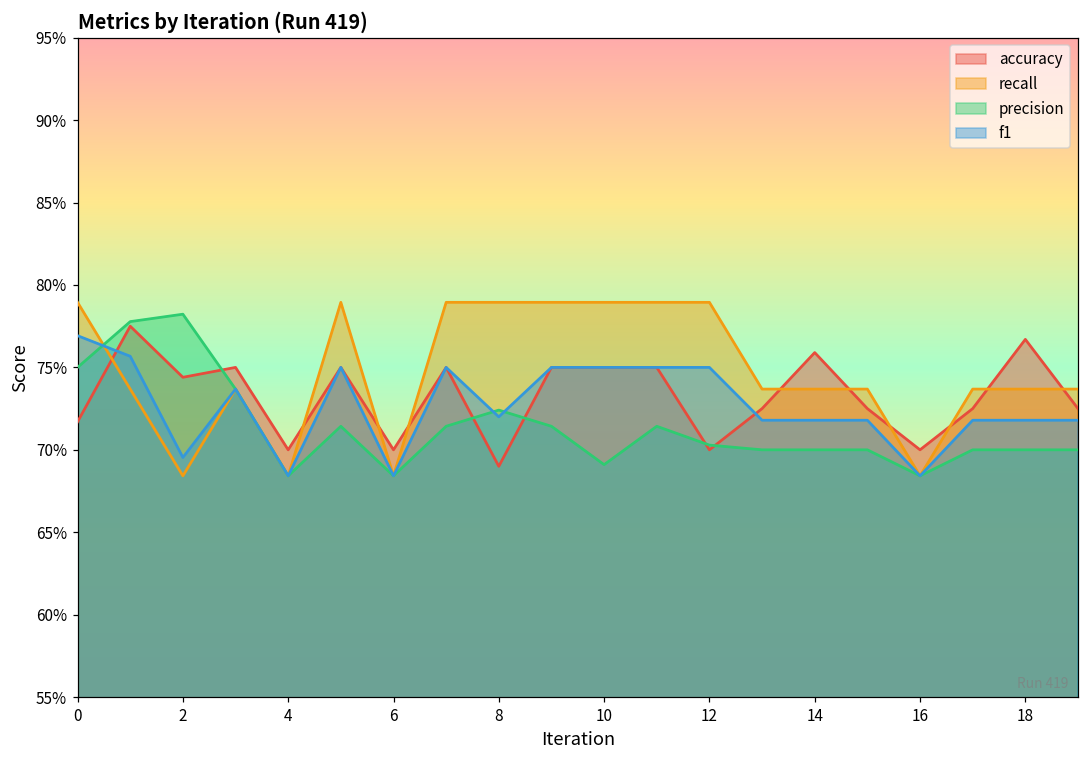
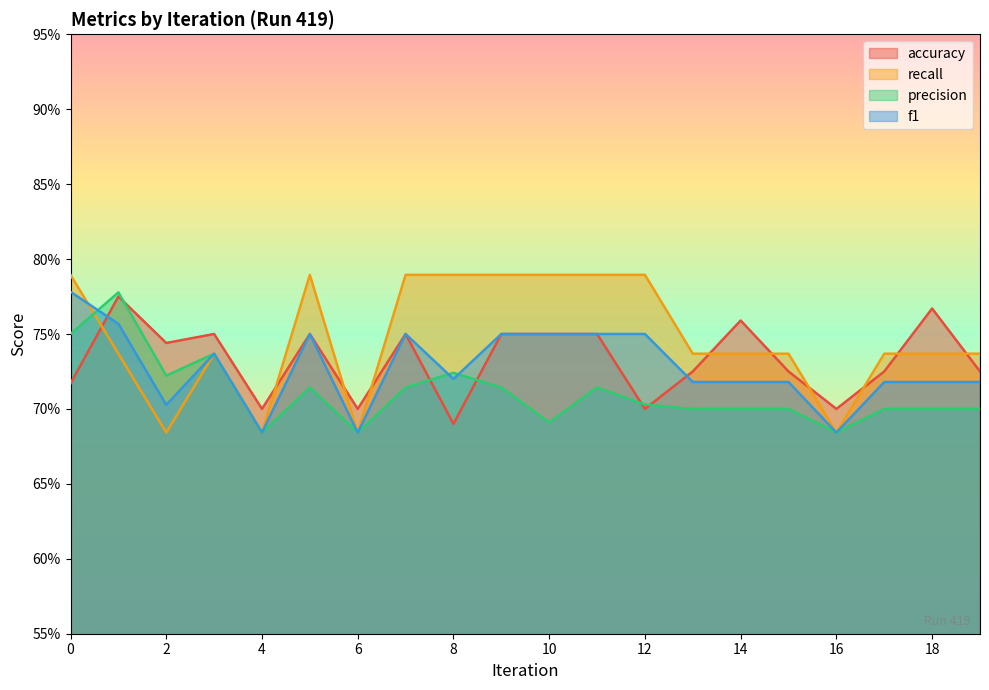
f1, 0: 76.9% -> 77.8%
precision, 2: 78.2% -> 72.2%
f1, 2: 69.5% -> 70.3%
